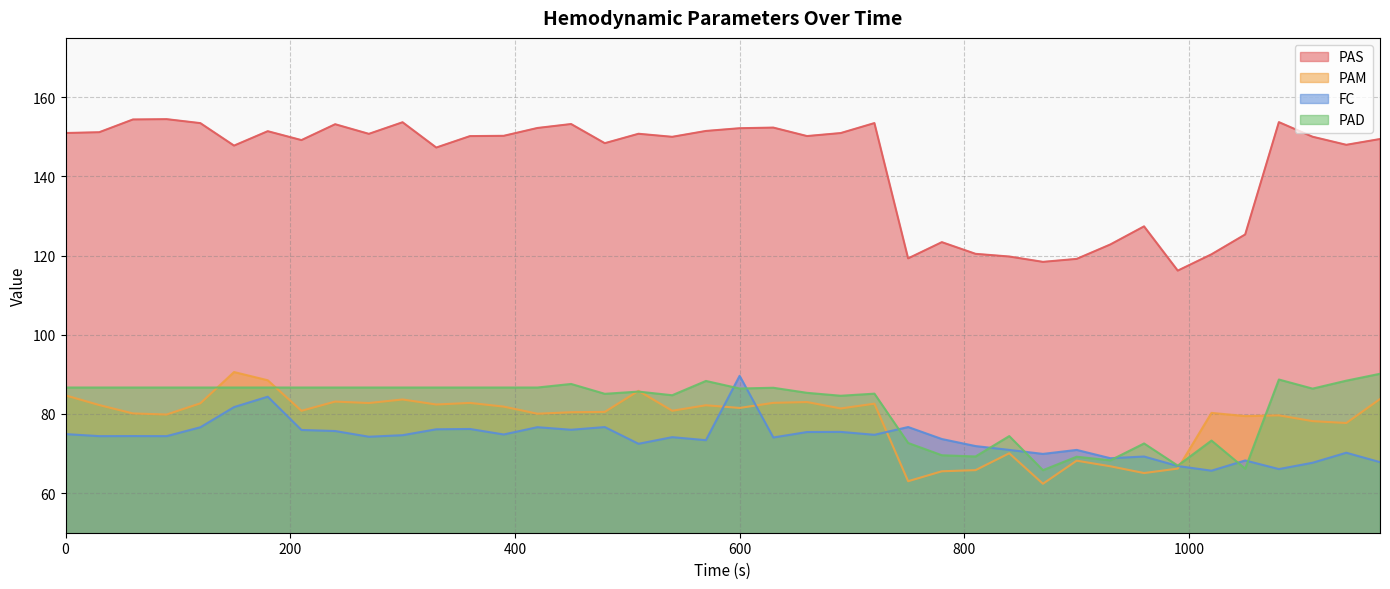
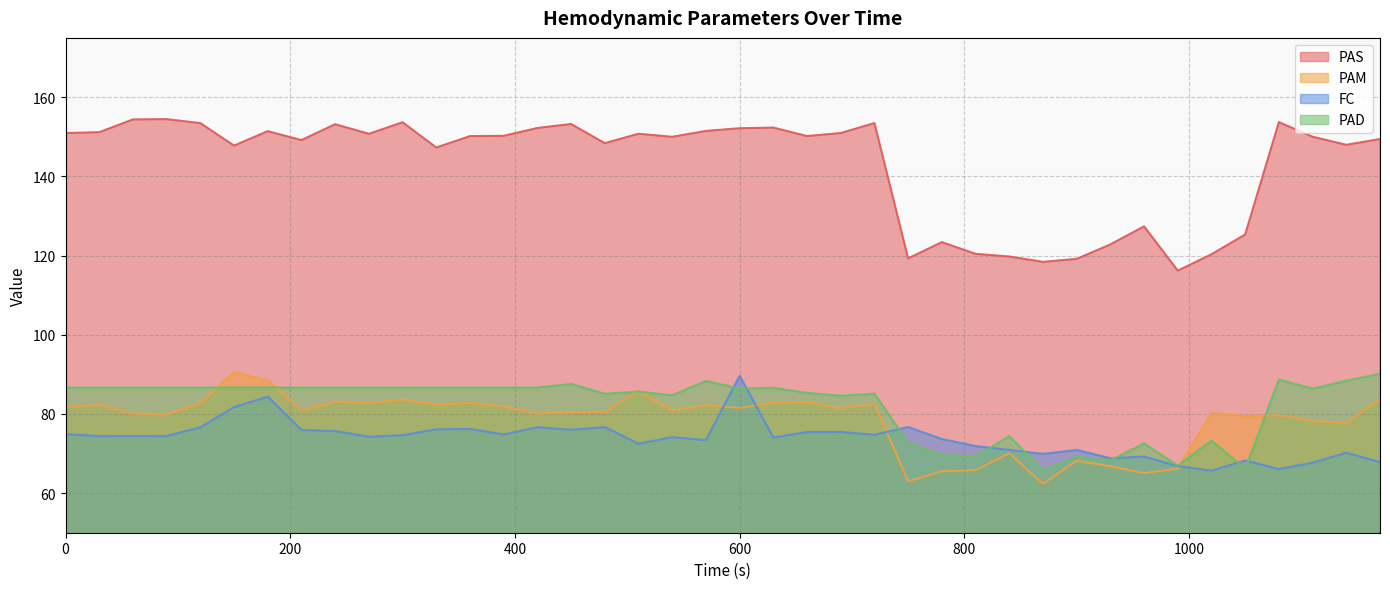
PAM, 0: 85 -> 82
